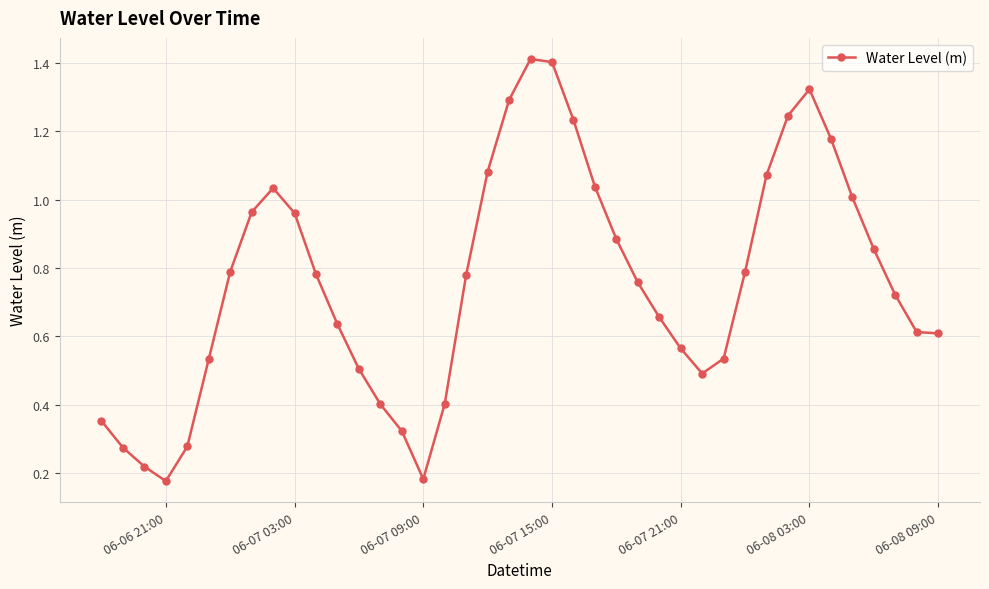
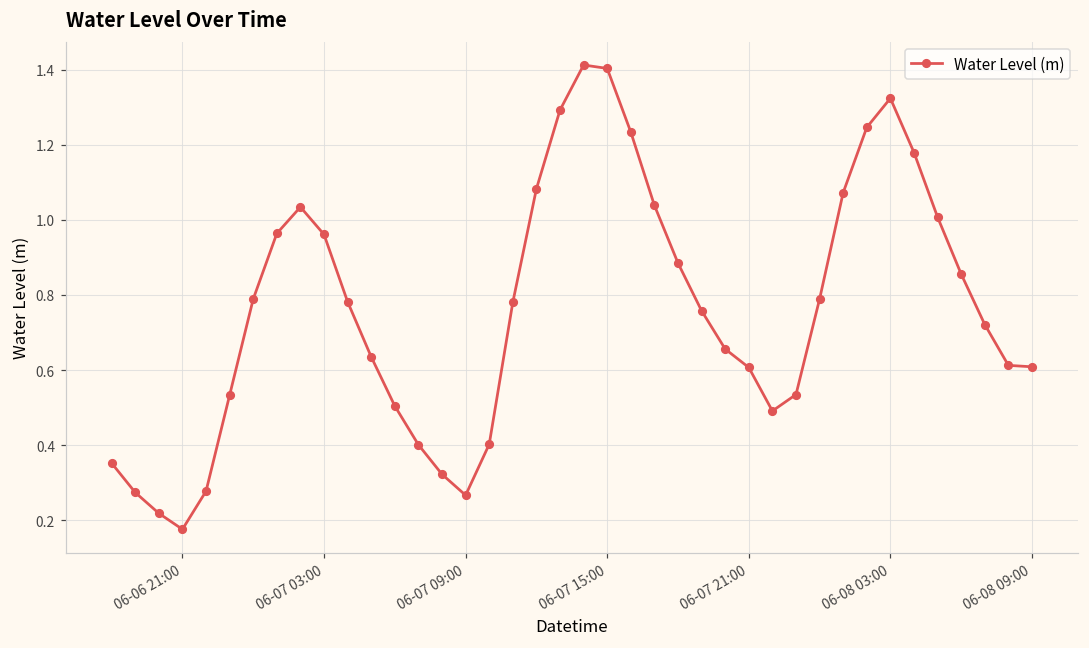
06-07 09:00: 0.18 -> 0.27
06-07 21:00: 0.56 -> 0.61
